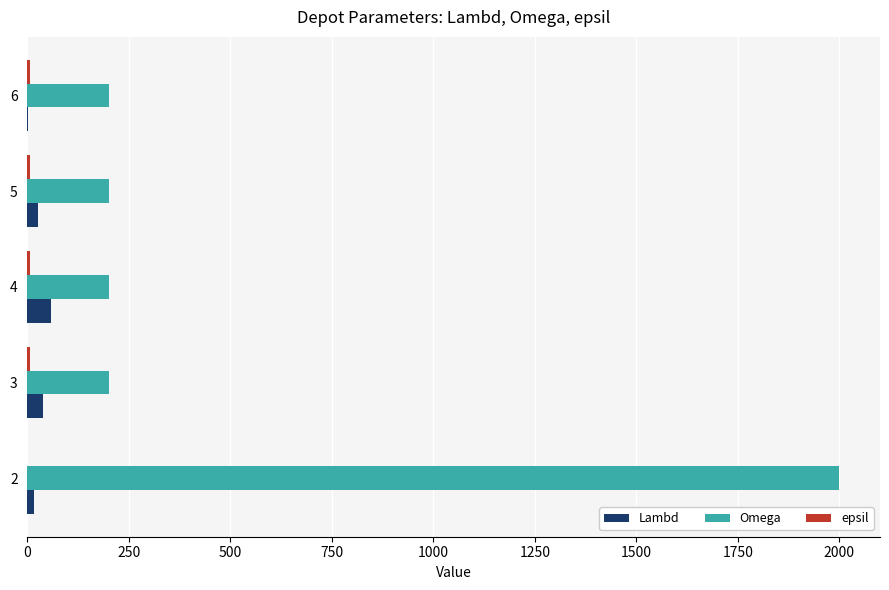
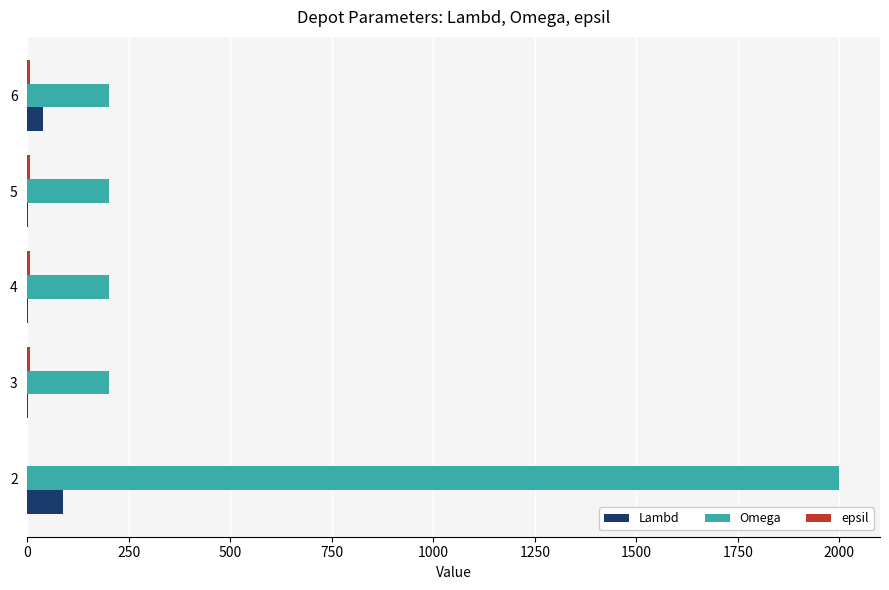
Lambd, 6: 0 -> 40
Lambd, 5: 30 -> 0
Lambd, 4: 60 -> 0
Lambd, 3: 40 -> 0
Lambd, 2: 20 -> 90
